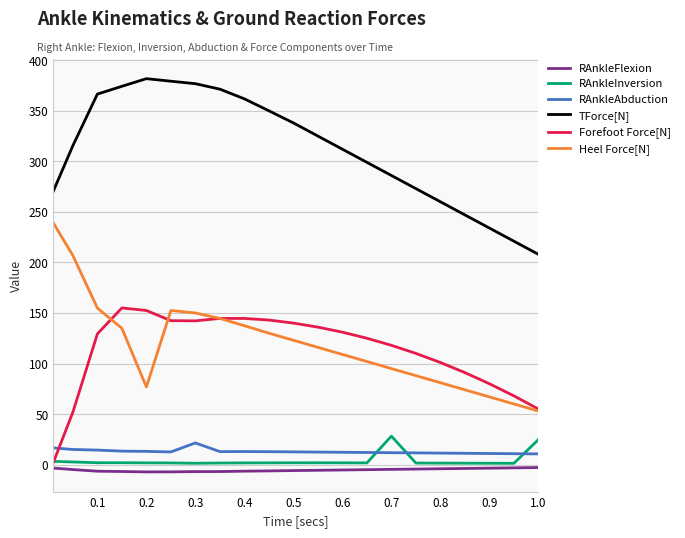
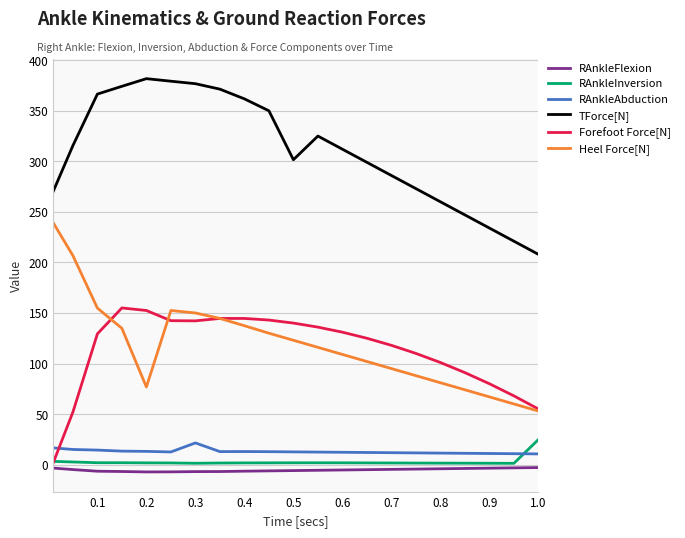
TForce[N], 0.5: 338 -> 302
RAnkleInversion, 0.7: 28 -> 2
